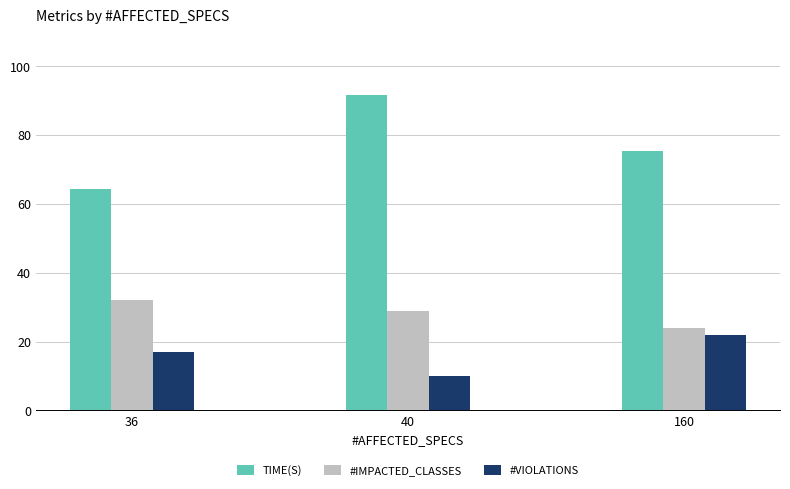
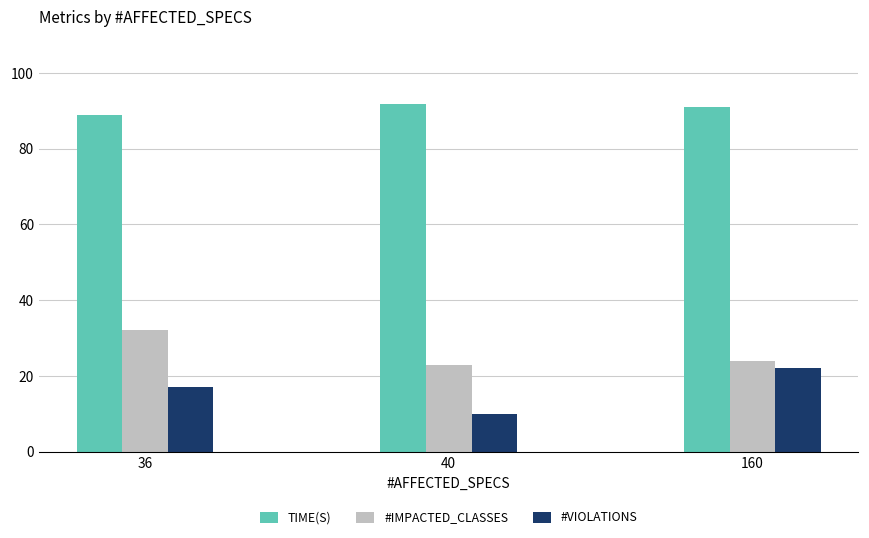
TIME(S), 36: 64 -> 89
#IMPACTED_CLASSES, 40: 29 -> 23
TIME(S), 160: 75 -> 91
